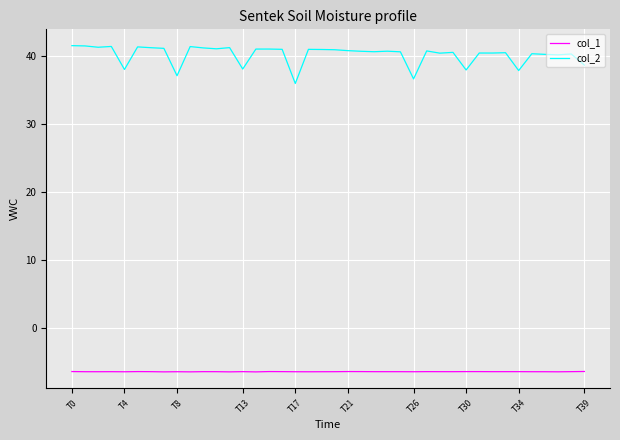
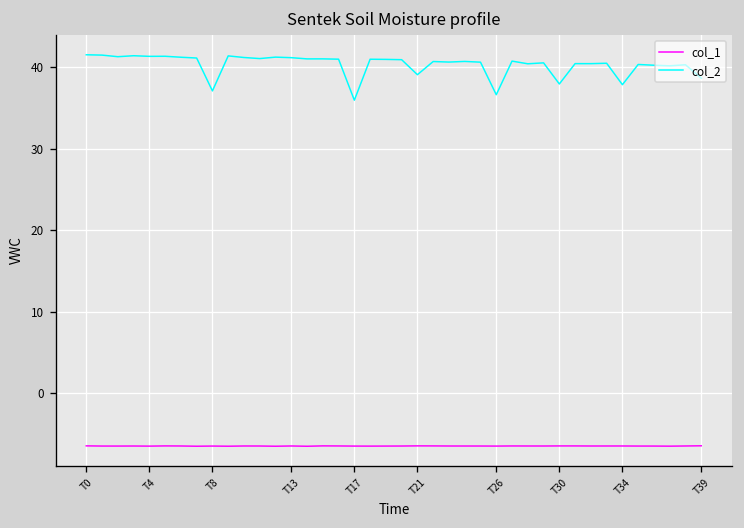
col_2, T4: 38 -> 41
col_2, T13: 38 -> 41
col_2, T21: 41 -> 39
